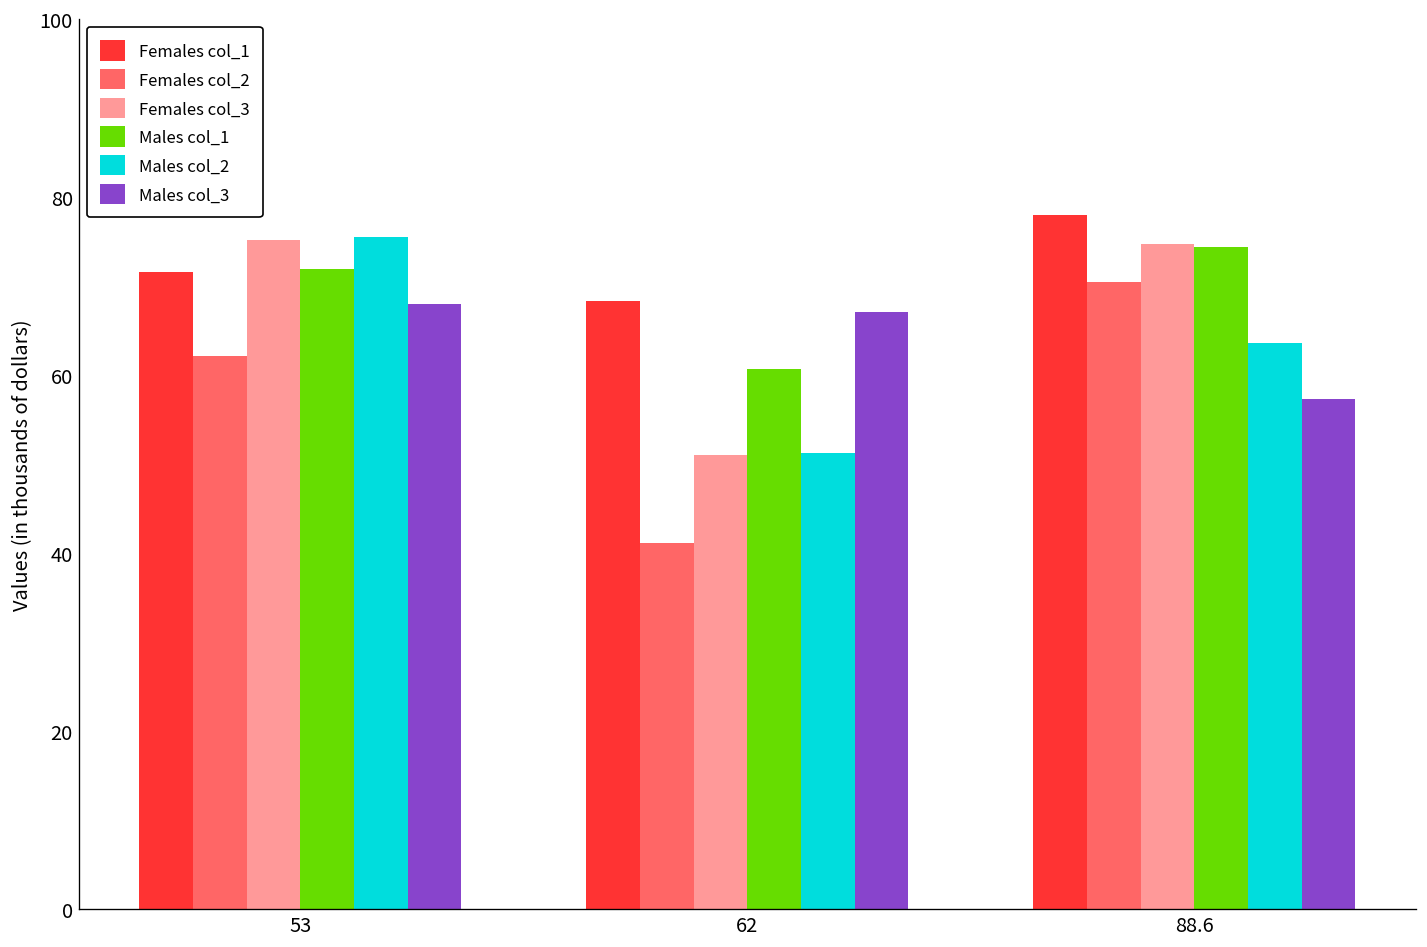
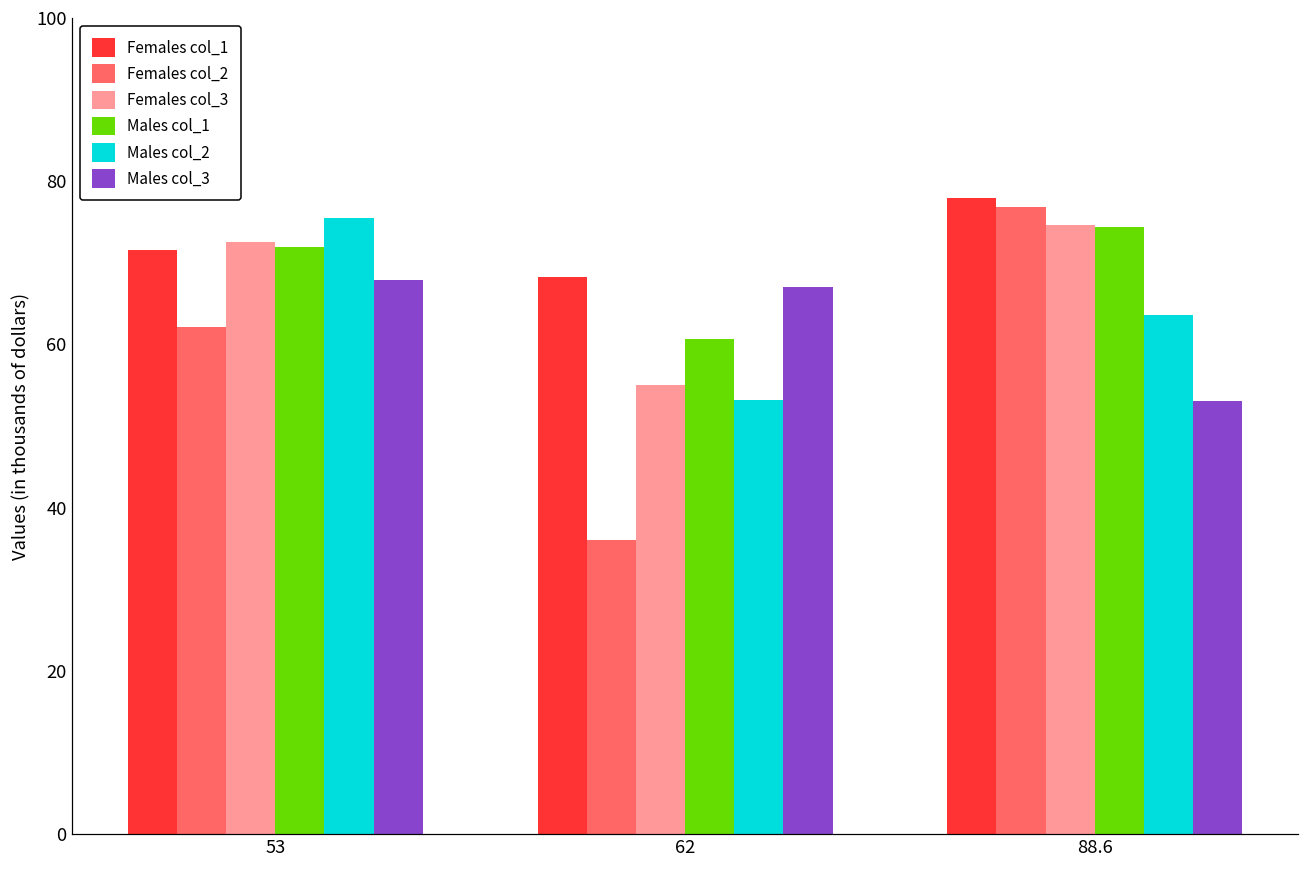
Females col_3, 53: 75 -> 73
Females col_2, 62: 41 -> 36
Females col_3, 62: 51 -> 55
Males col_2, 62: 51 -> 53
Females col_2, 88.6: 70 -> 77
Males col_3, 88.6: 57 -> 53
